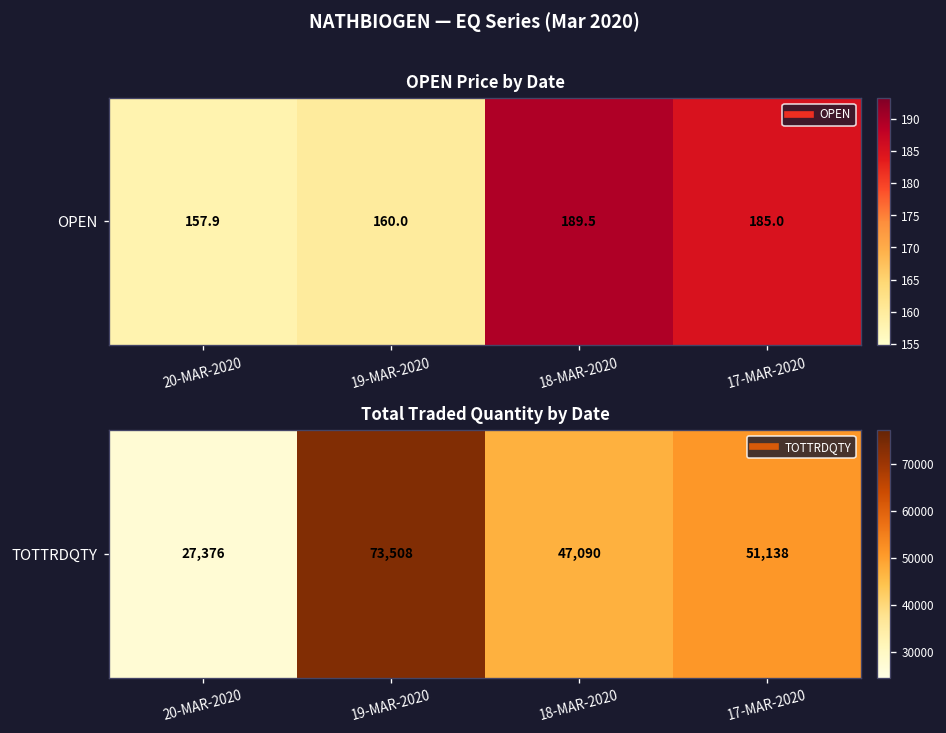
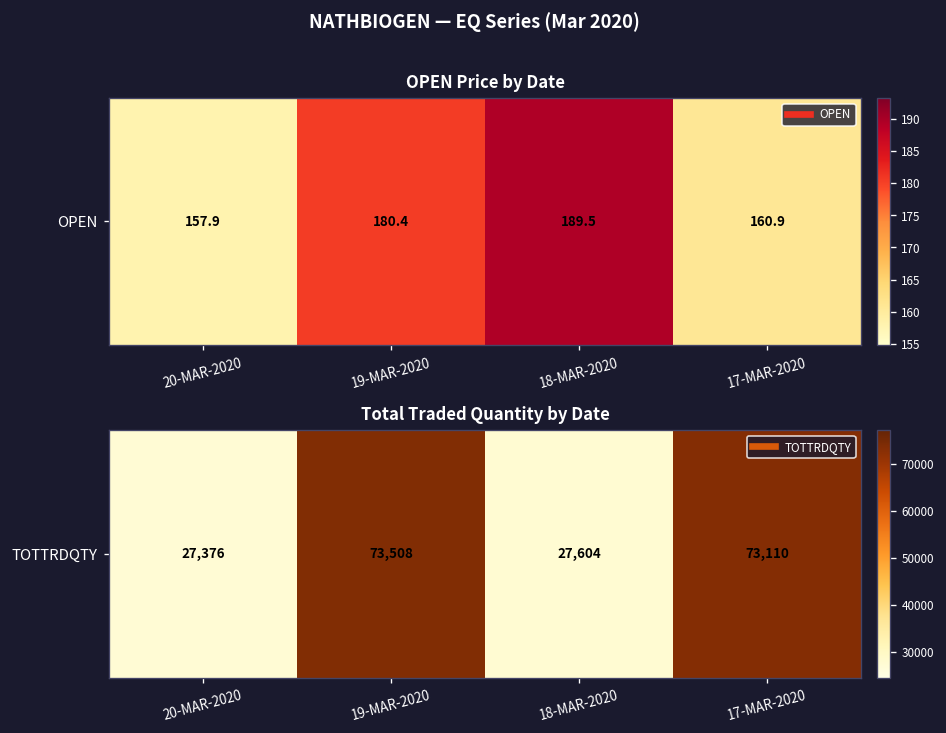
OPEN Price by Date, OPEN, 19-MAR-2020: 160.0 -> 180.4
OPEN Price by Date, OPEN, 17-MAR-2020: 185.0 -> 160.9
Total Traded Quantity by Date, TOTTRDQTY, 18-MAR-2020: 47,090 -> 27,604
Total Traded Quantity by Date, TOTTRDQTY, 17-MAR-2020: 51,138 -> 73,110
